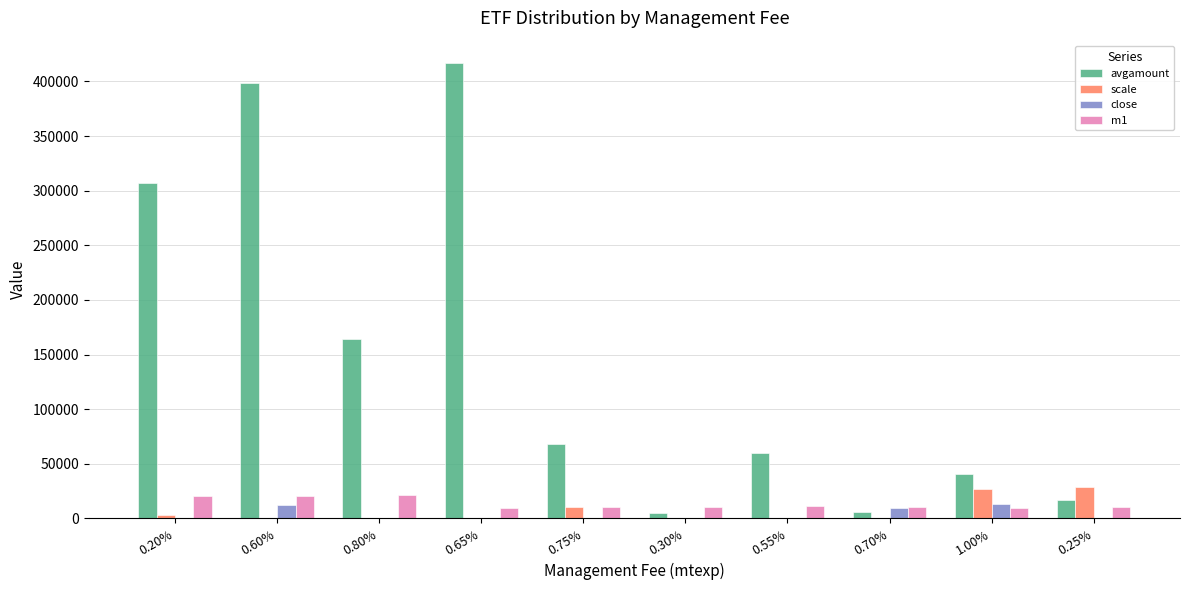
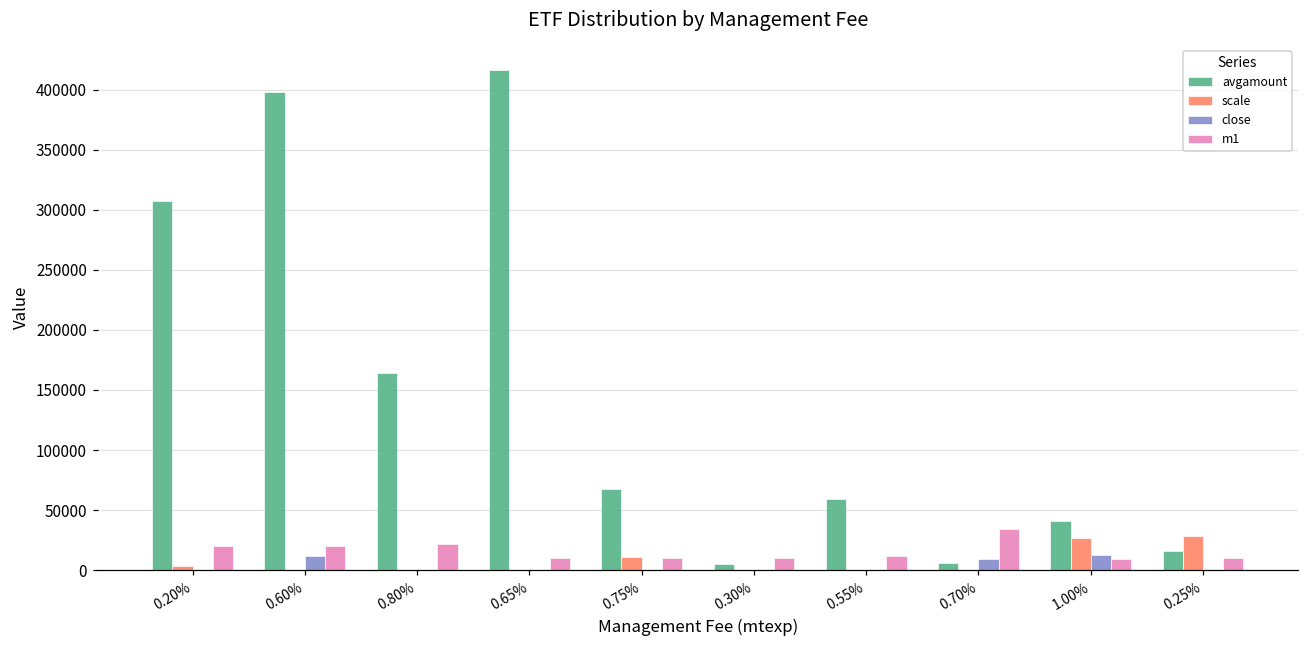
m1, 0.70%: 10000 -> 34000
